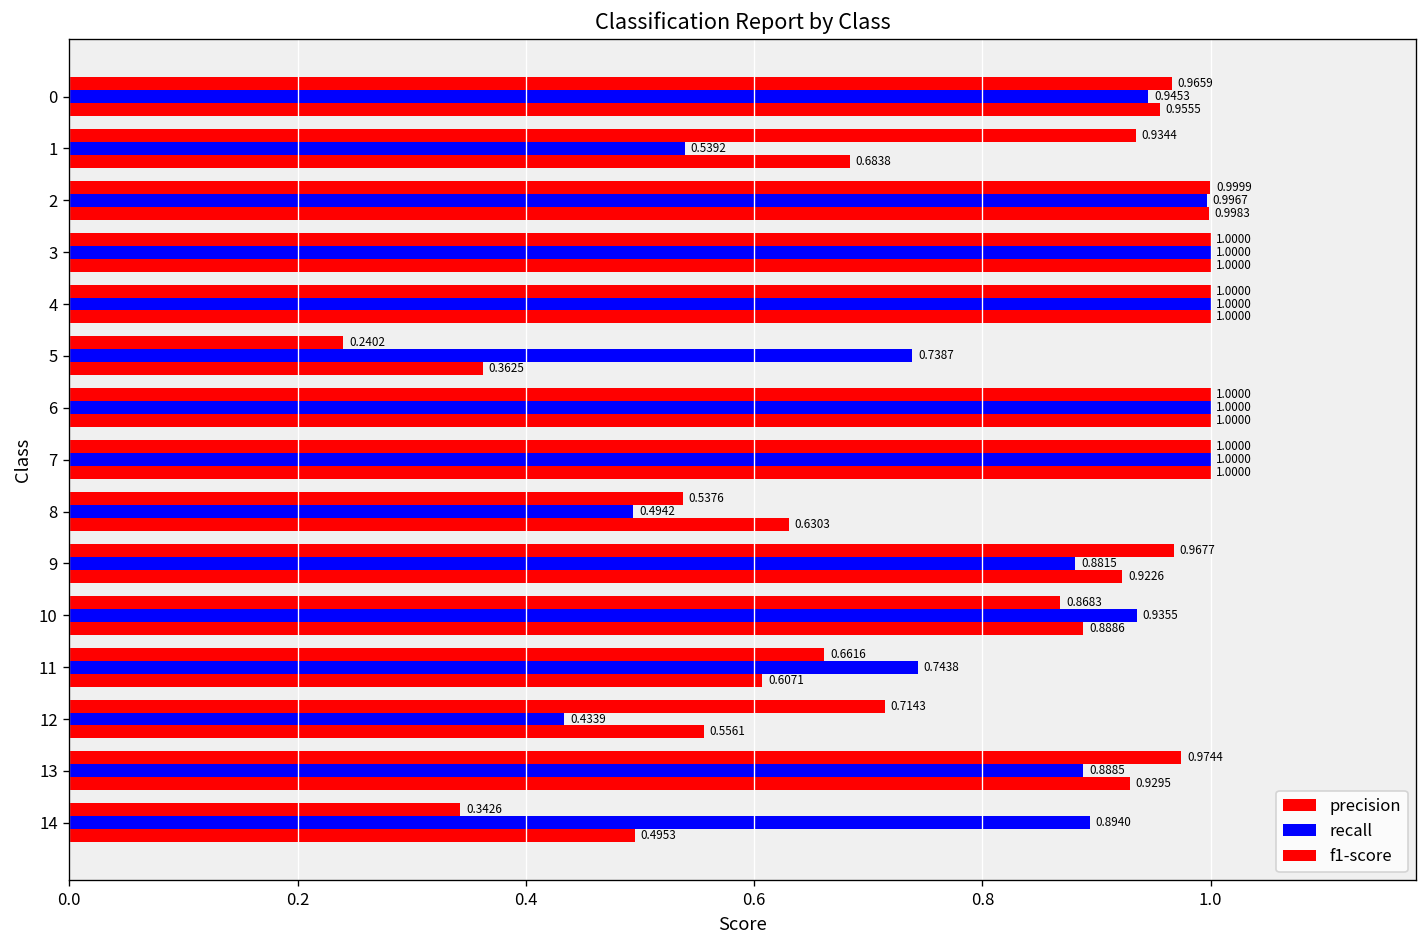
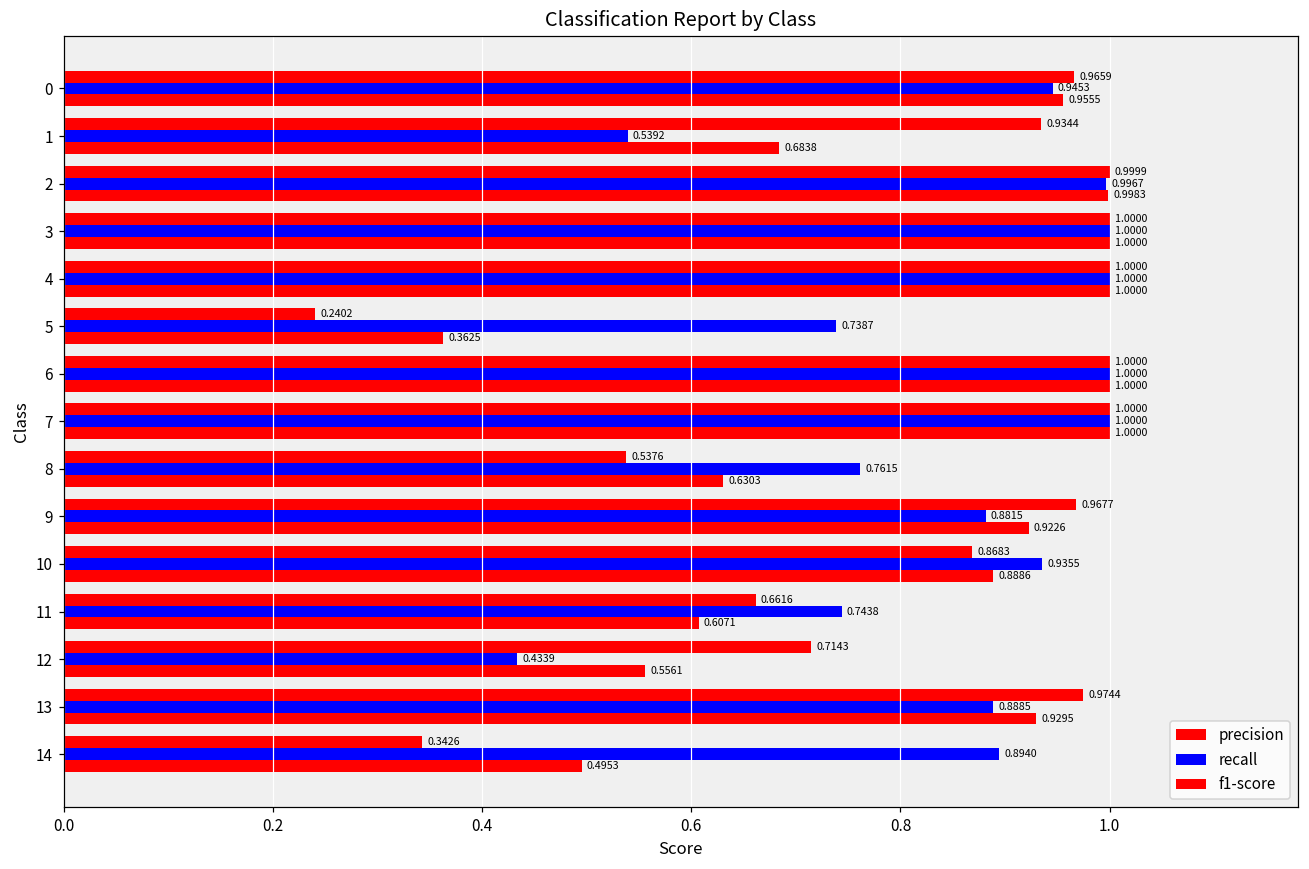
recall, 8: 0.4942 -> 0.7615
